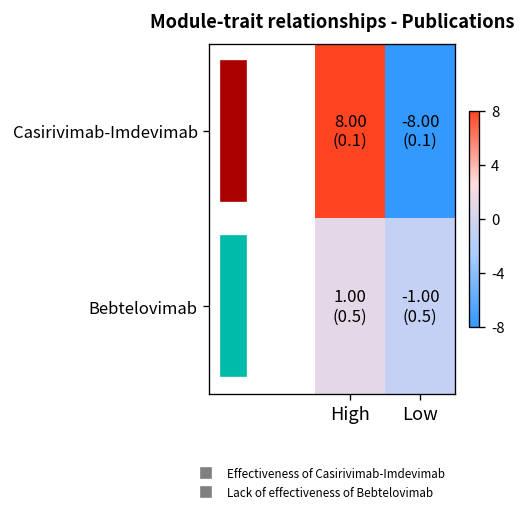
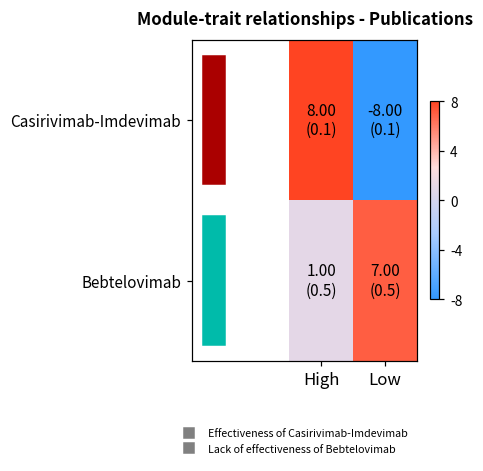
Bebtelovimab, Low: -1.00 -> 7.00
